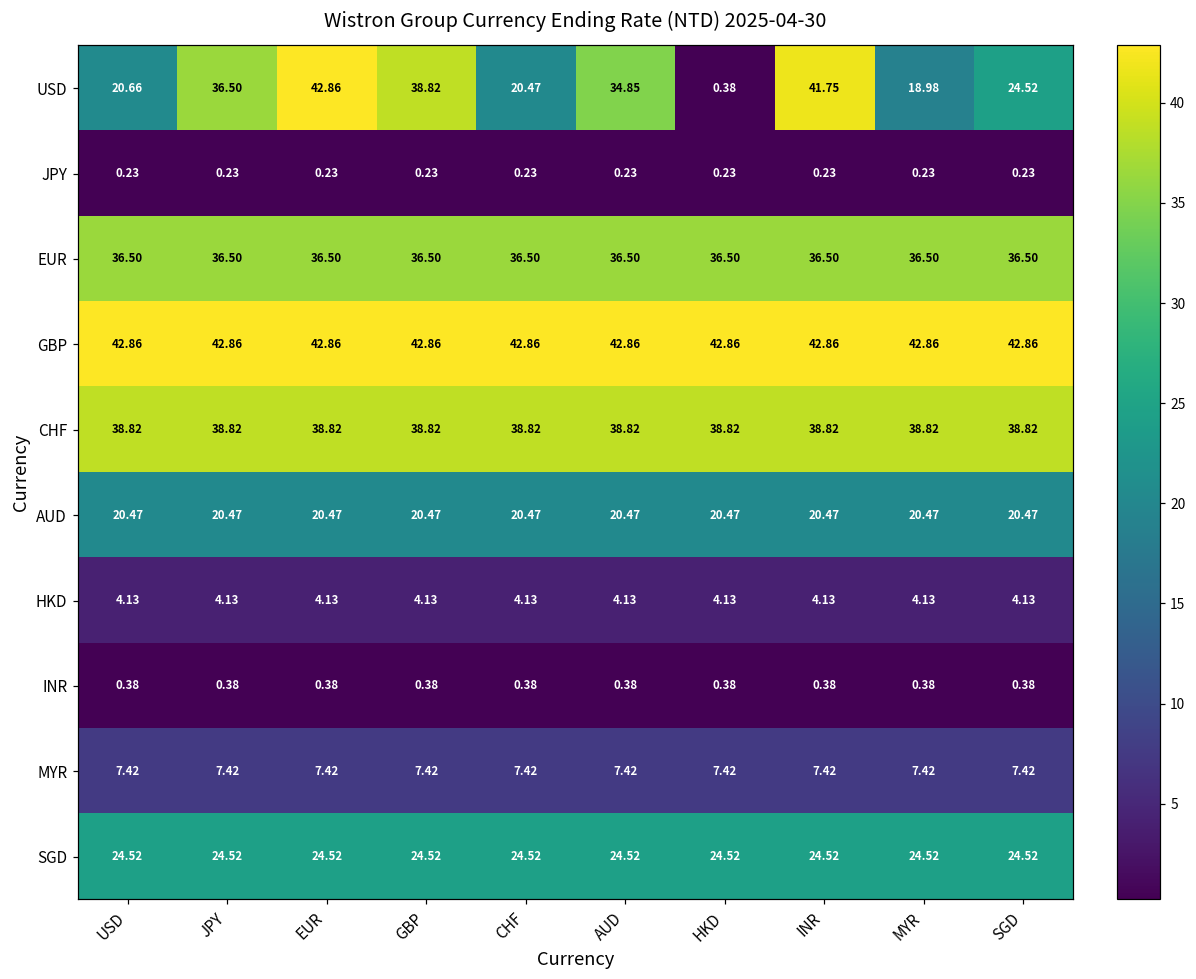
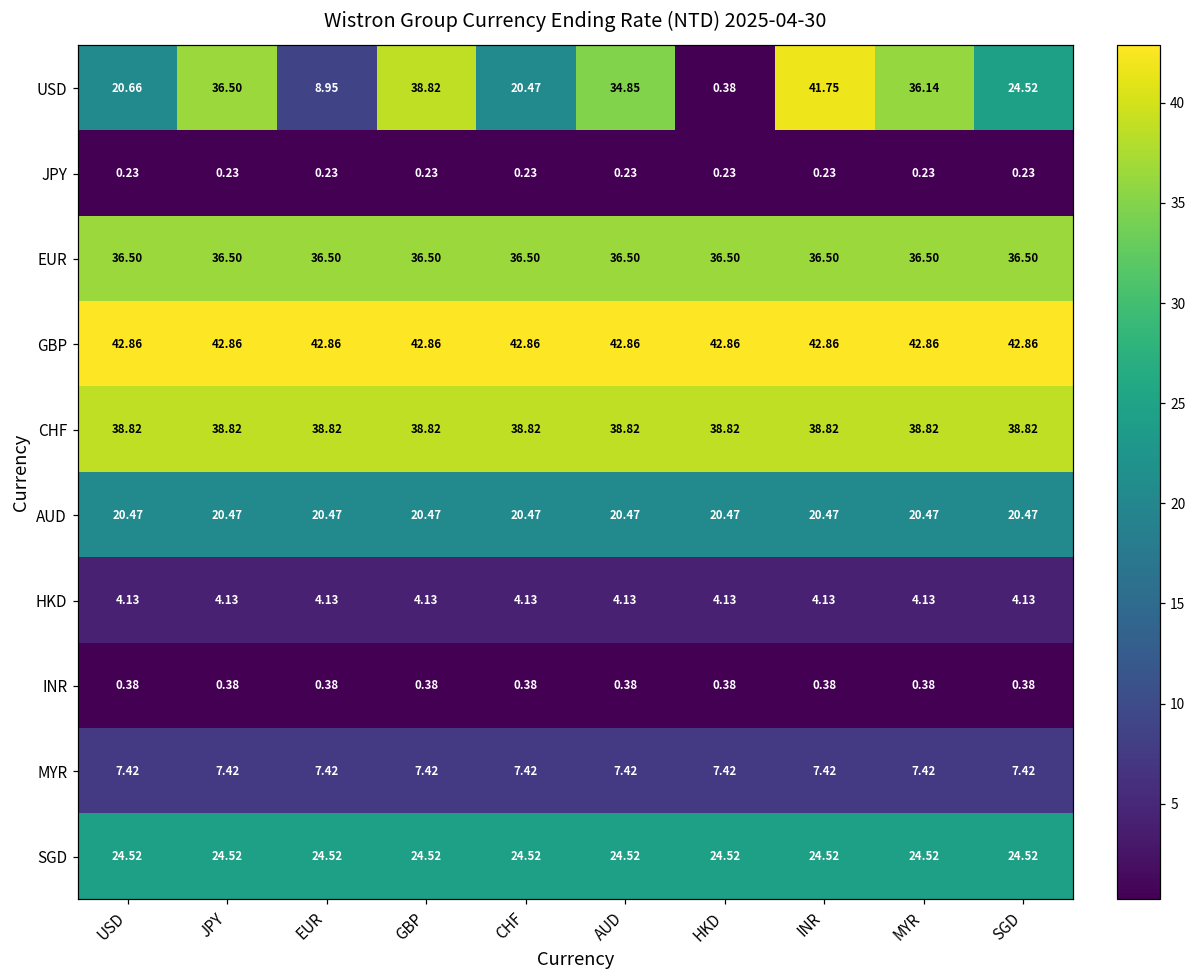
USD, EUR: 42.86 -> 8.95
USD, MYR: 18.98 -> 36.14
